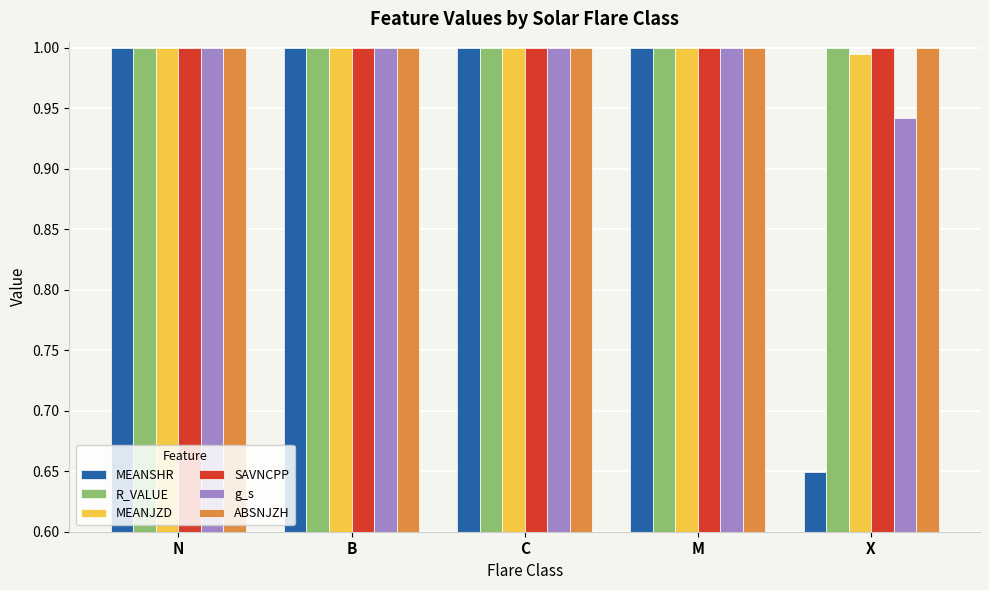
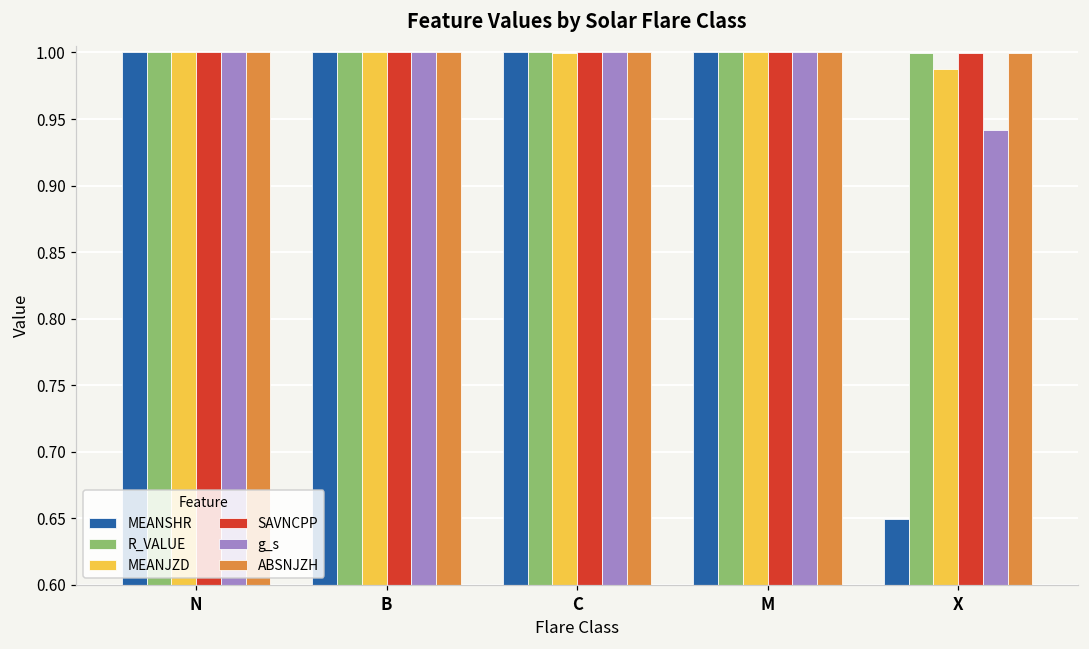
MEANJZD, X: 0.995 -> 0.988
